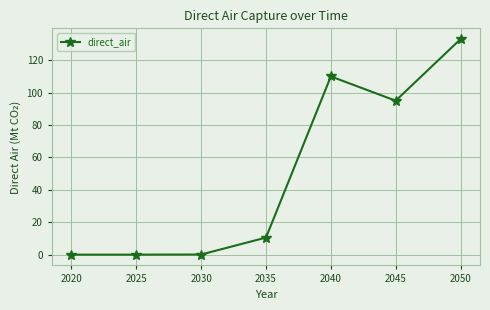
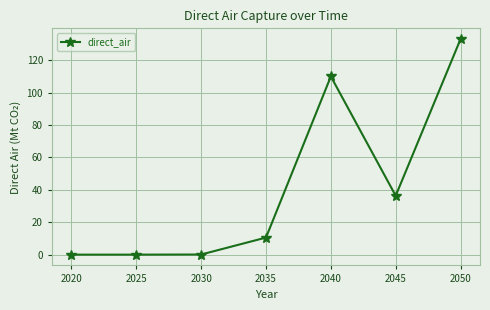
2045: 95 -> 36
